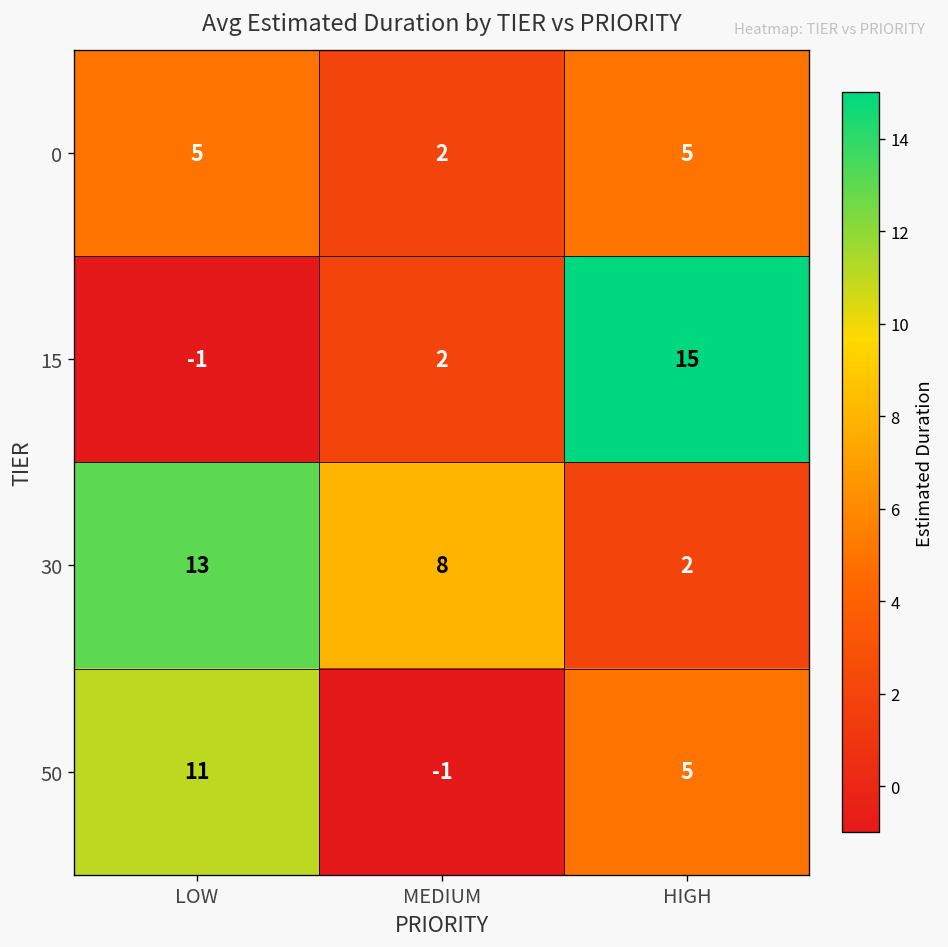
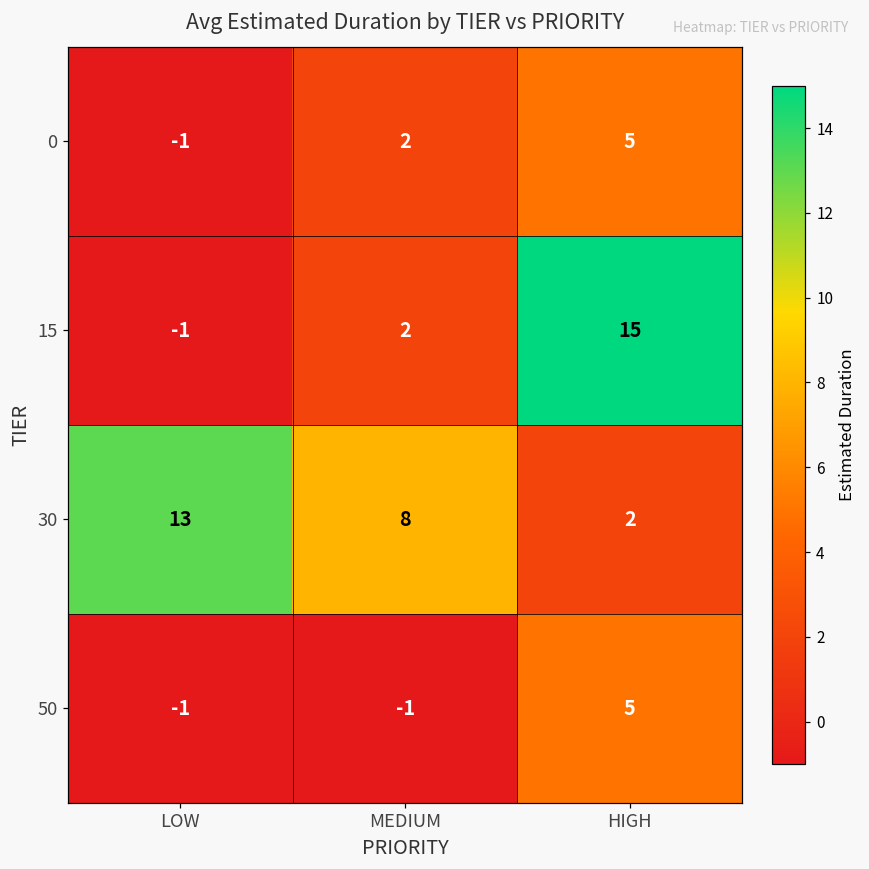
0, LOW: 5 -> -1
50, LOW: 11 -> -1
